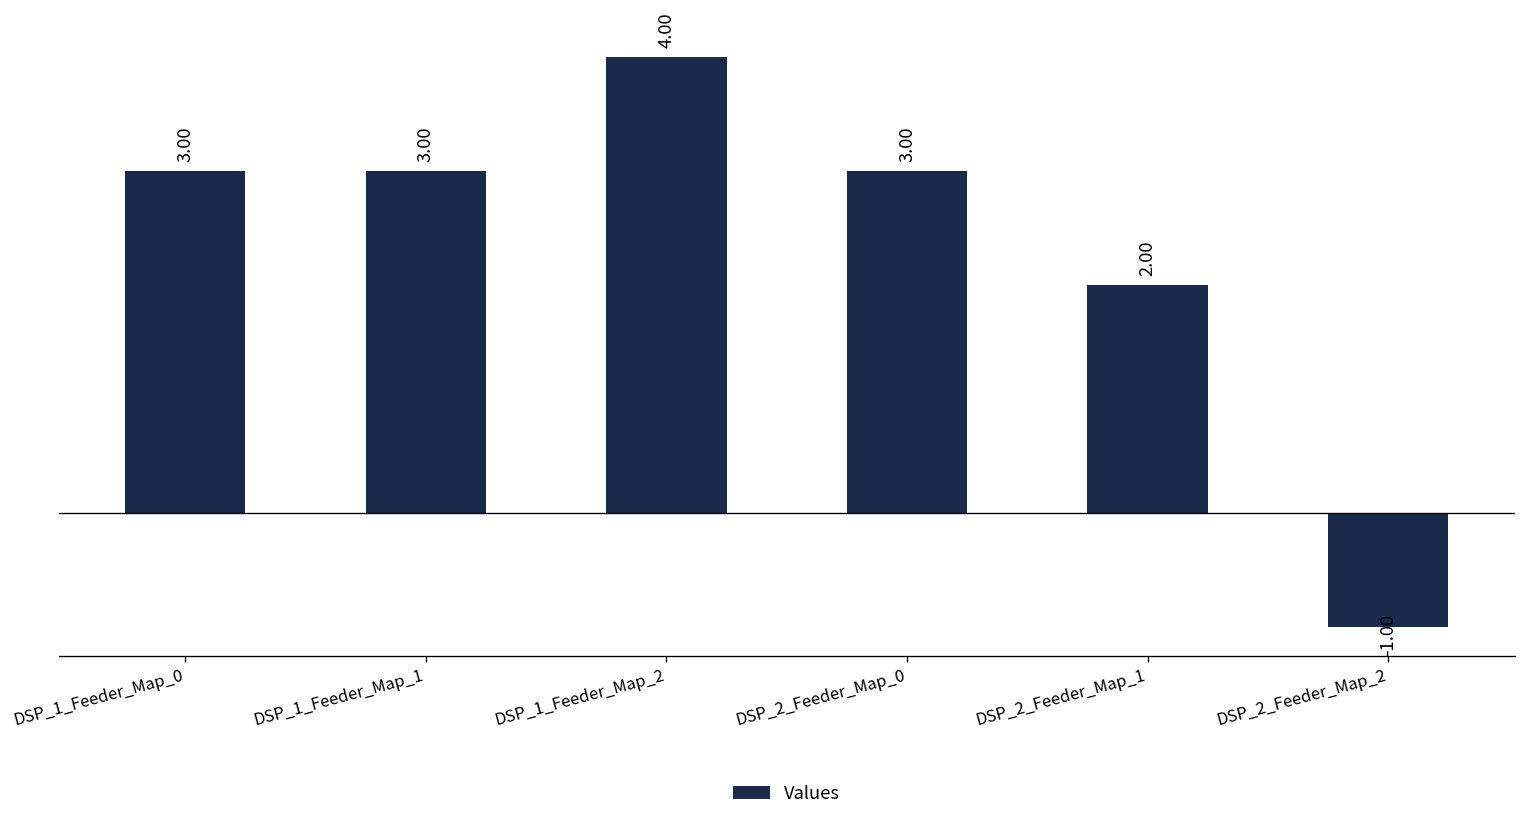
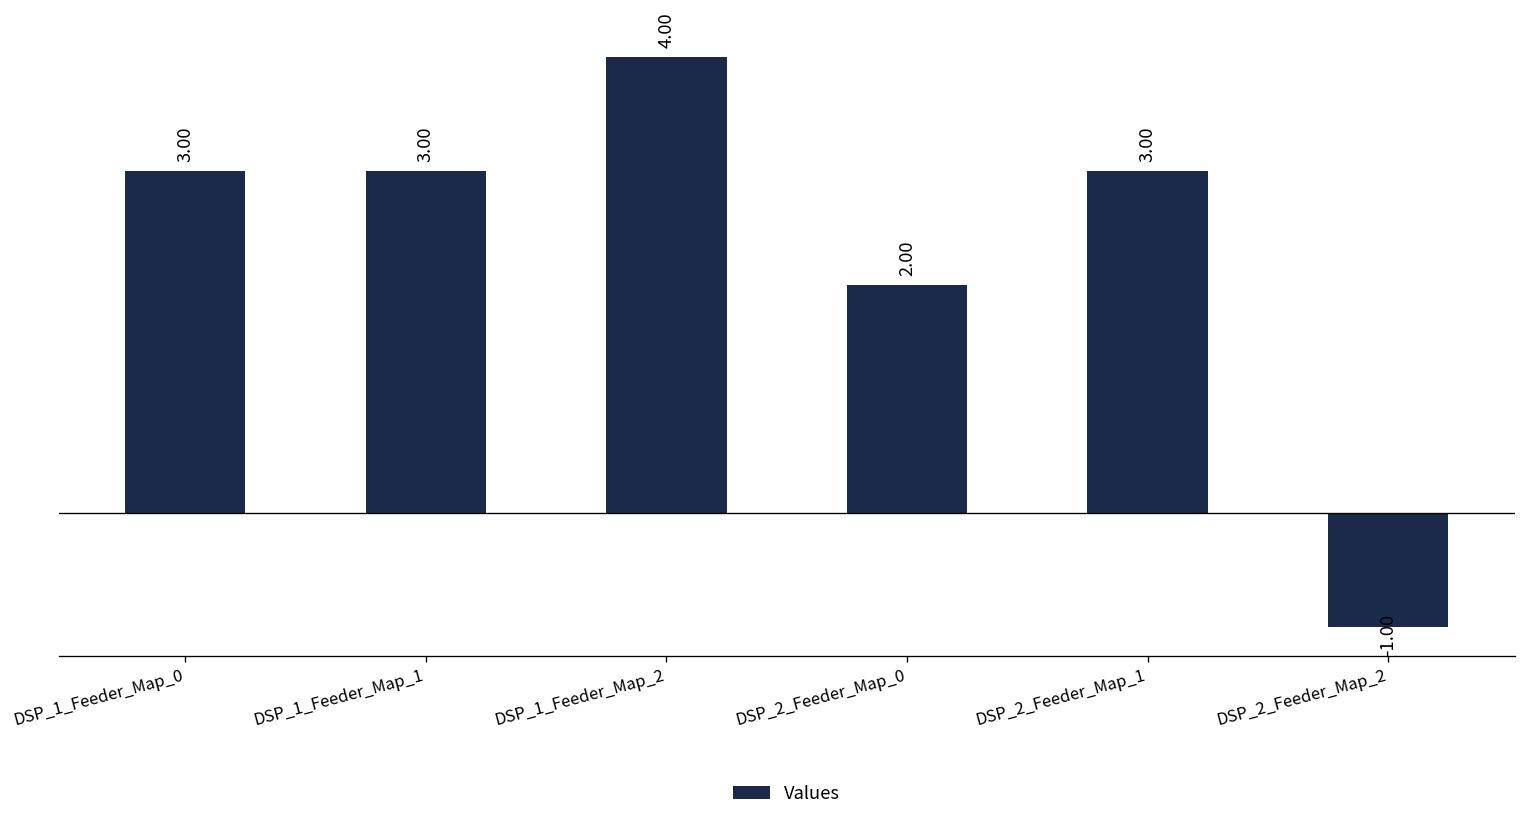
DSP_2_Feeder_Map_0: 3.00 -> 2.00
DSP_2_Feeder_Map_1: 2.00 -> 3.00
